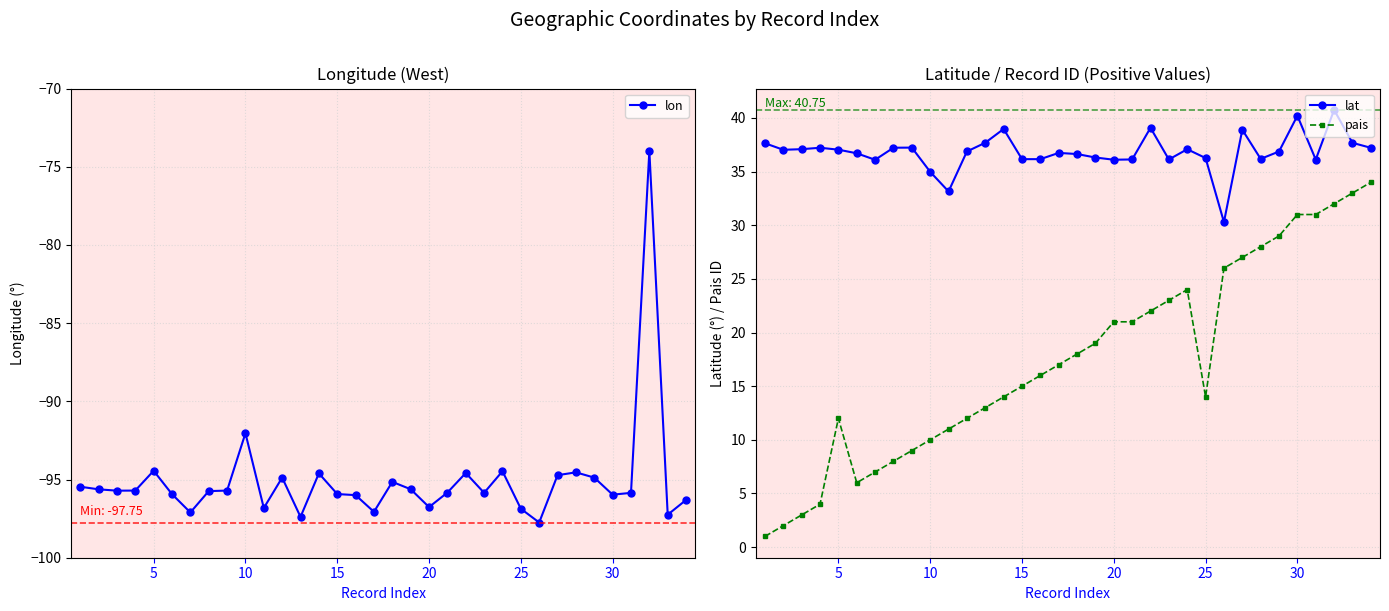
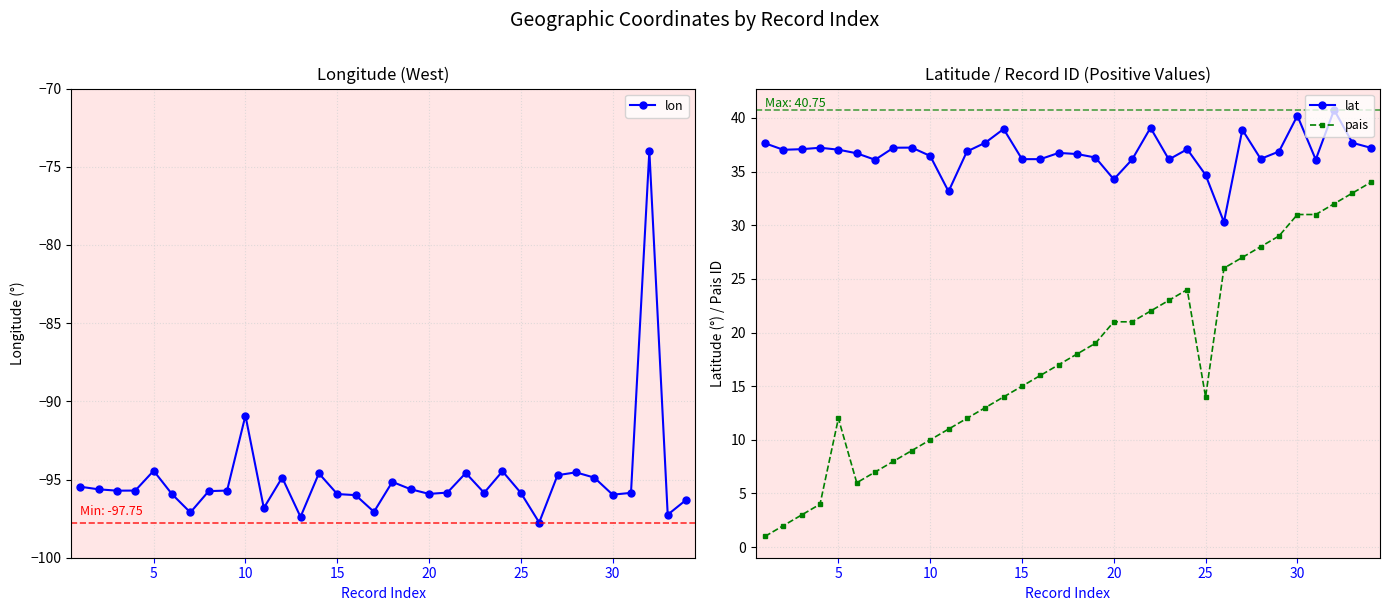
Longitude (West), 10: -92.0 -> -90.9
Longitude (West), 20: -96.8 -> -95.9
Longitude (West), 25: -96.9 -> -95.9
Latitude / Record ID (Positive Values), lat, 10: 35.0 -> 36.5
Latitude / Record ID (Positive Values), lat, 20: 36.1 -> 34.3
Latitude / Record ID (Positive Values), lat, 25: 36.3 -> 34.7
